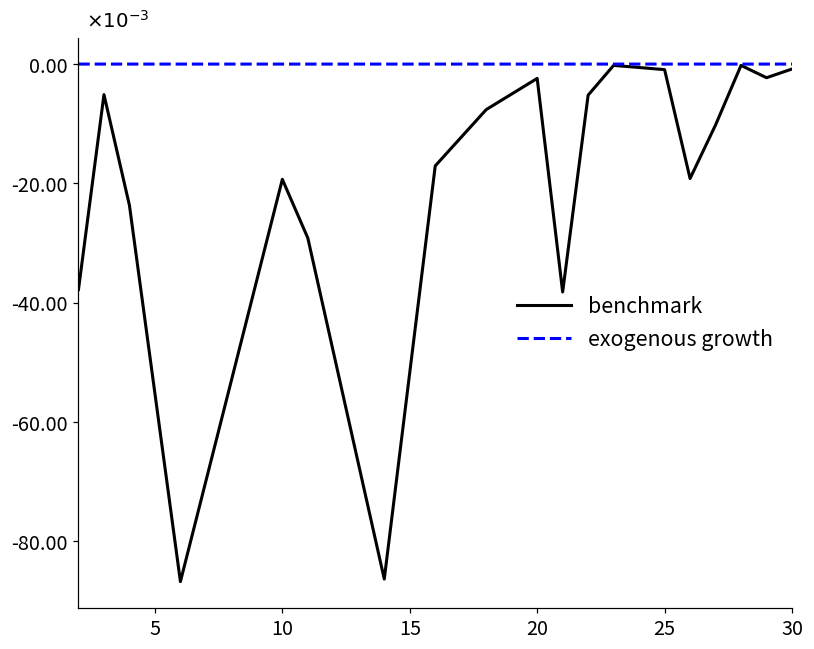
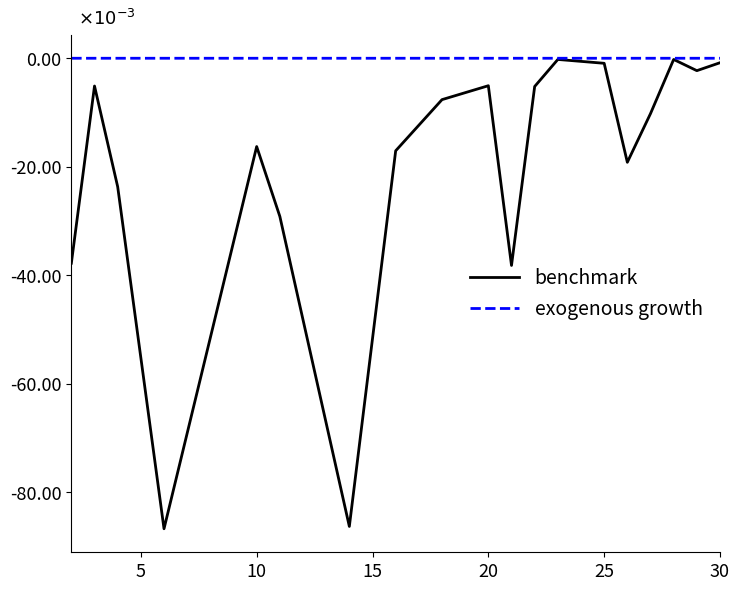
benchmark, 10: -19 -> -16
benchmark, 20: -2 -> -5
